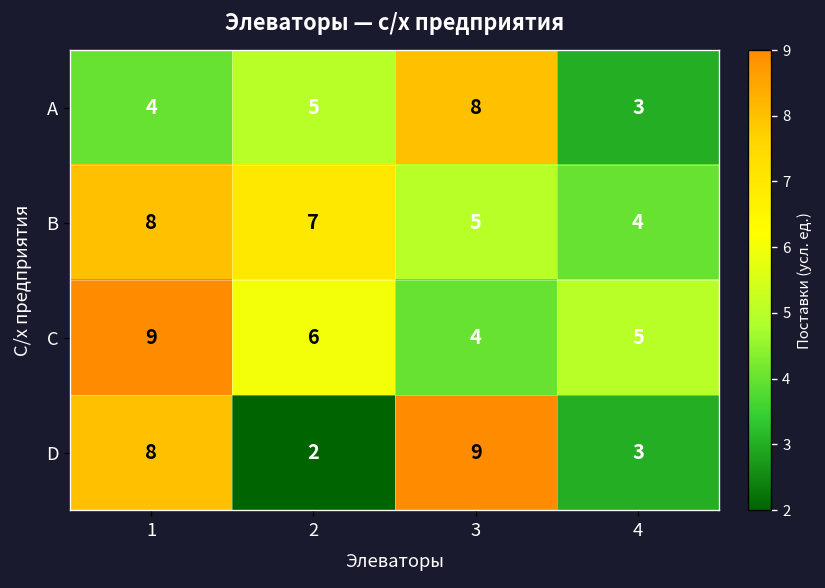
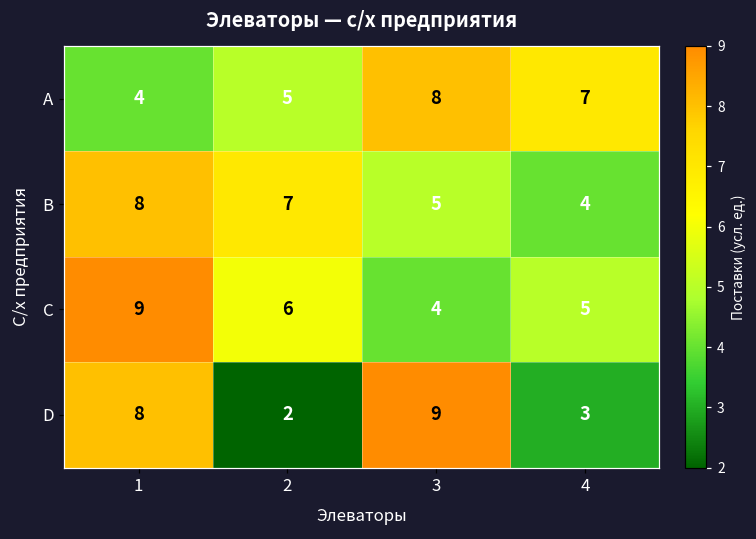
A, 4: 3 -> 7
